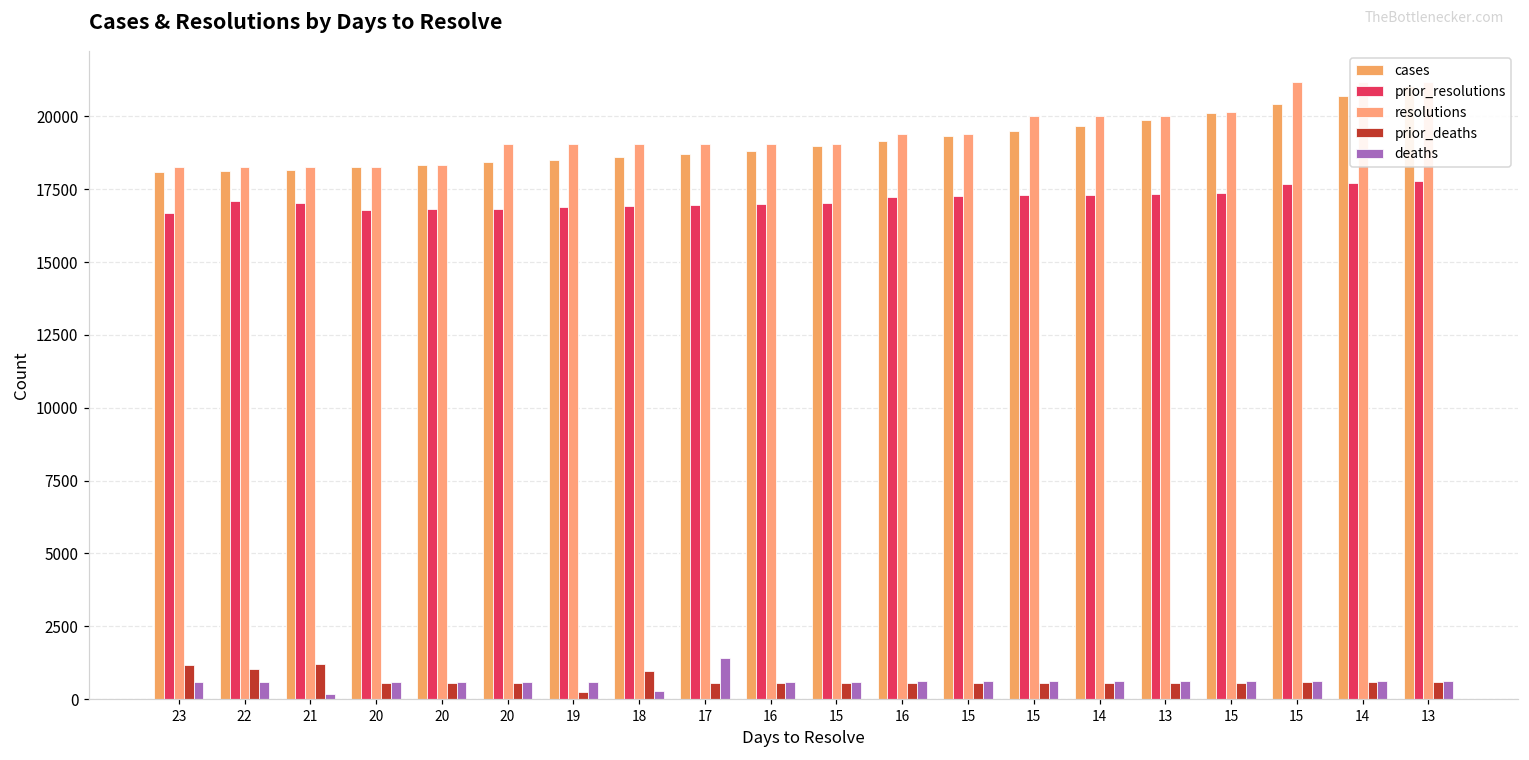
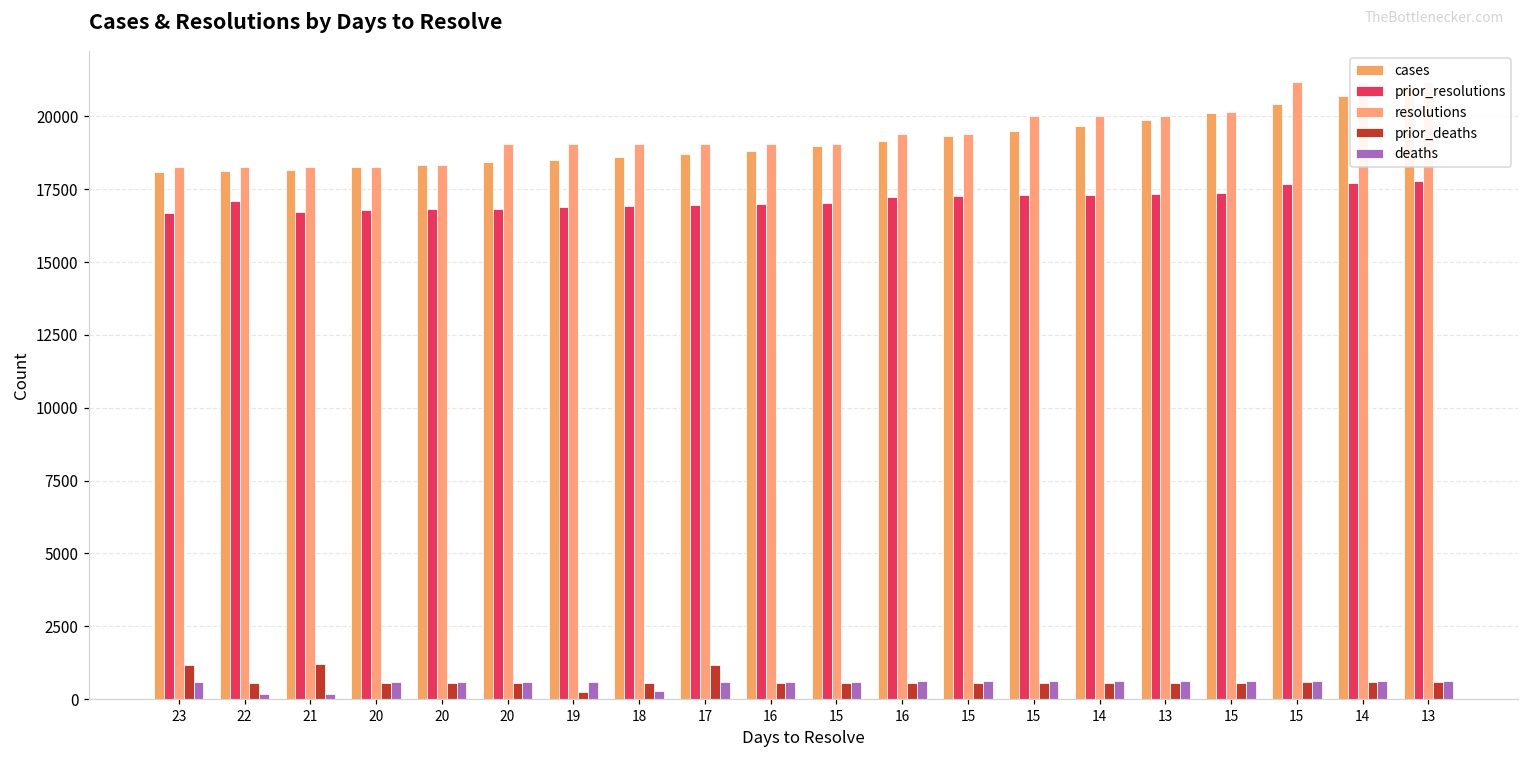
prior_deaths, 22: 1000 -> 600
deaths, 22: 600 -> 200
prior_resolutions, 21: 17000 -> 16700
prior_deaths, 18: 1000 -> 600
prior_deaths, 17: 600 -> 1200
deaths, 17: 1400 -> 600
